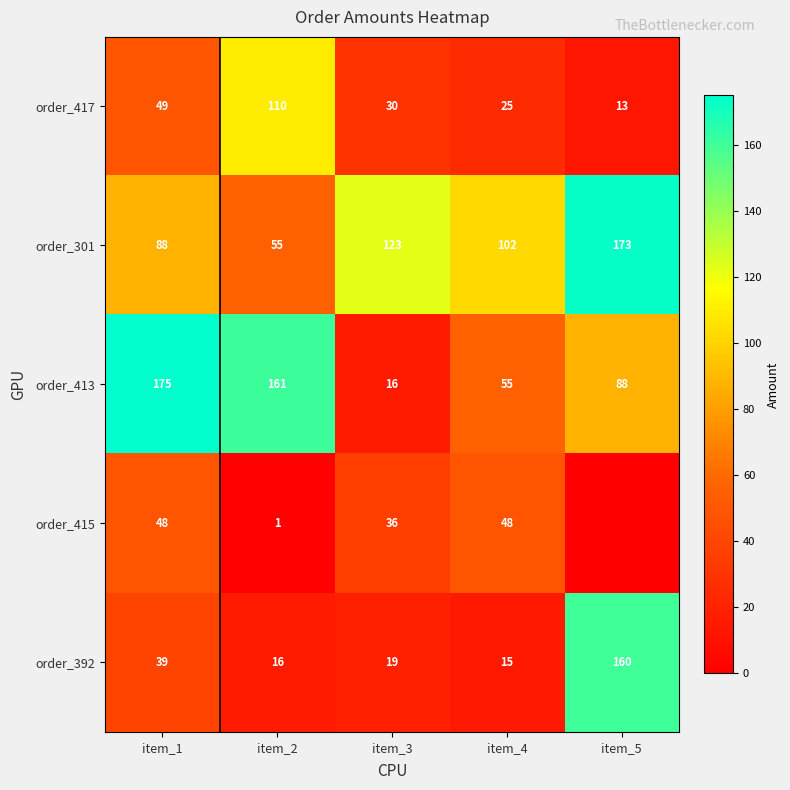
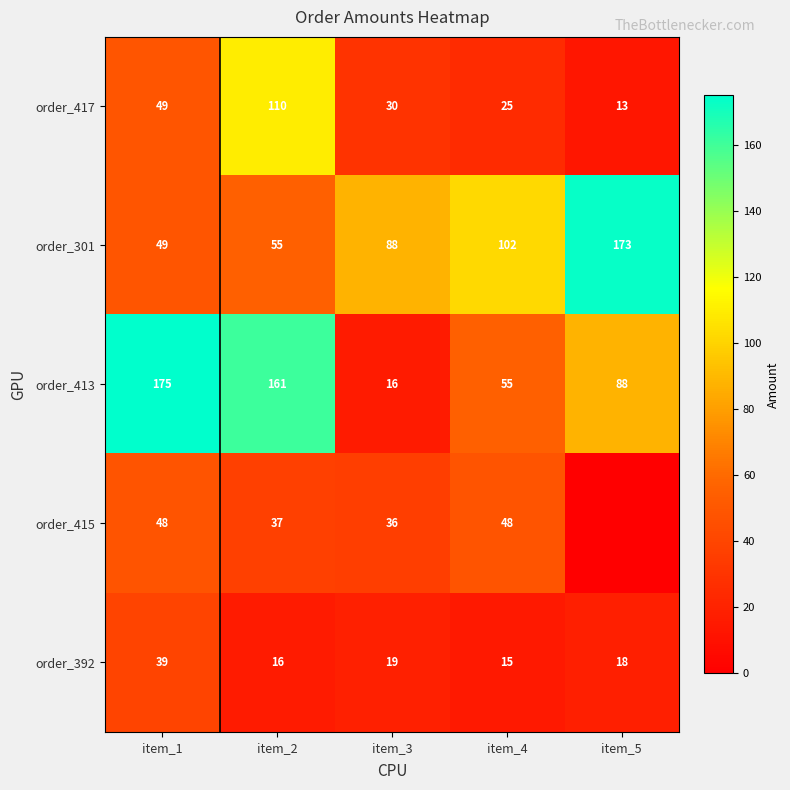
order_301, item_1: 88 -> 49
order_301, item_3: 123 -> 88
order_415, item_2: 1 -> 37
order_392, item_5: 160 -> 18
